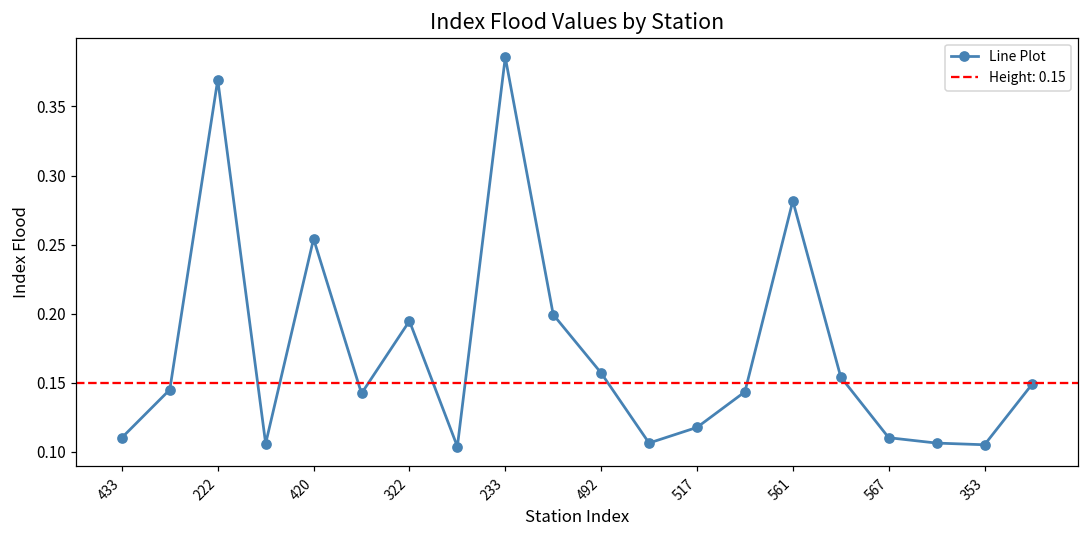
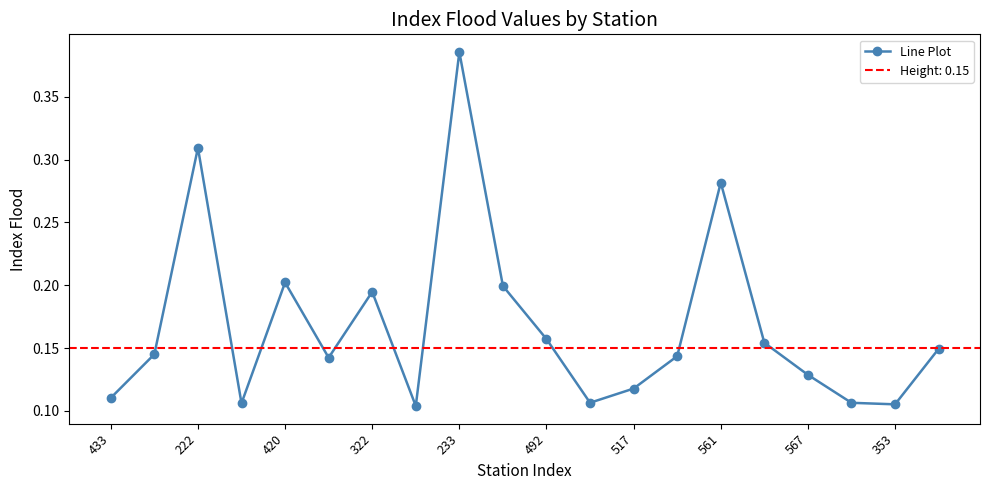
222: 0.369 -> 0.309
420: 0.254 -> 0.202
567: 0.110 -> 0.129
